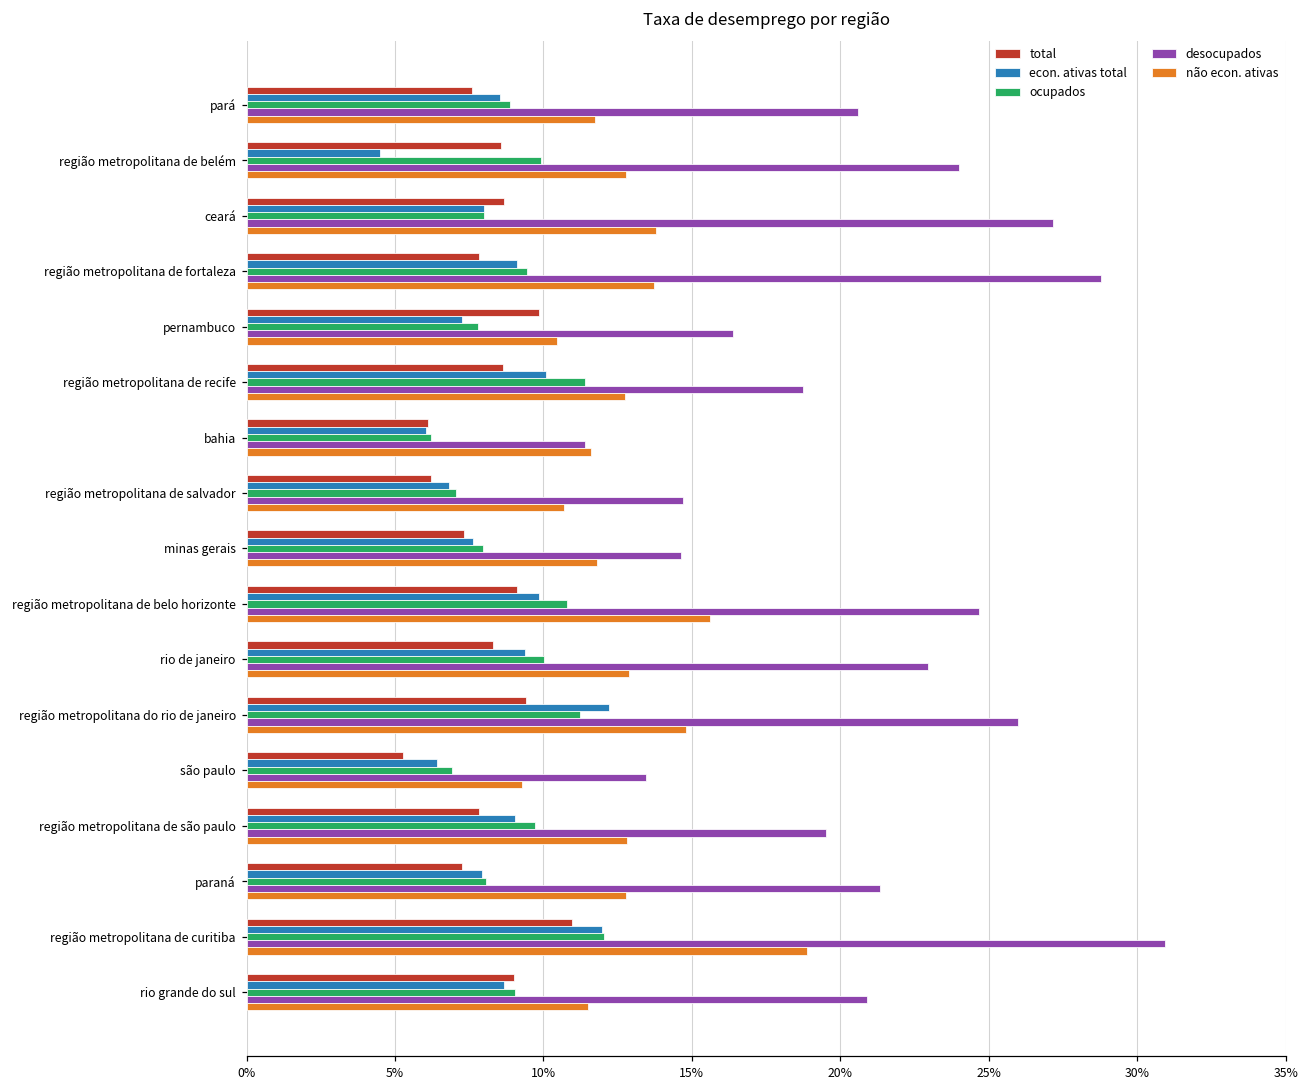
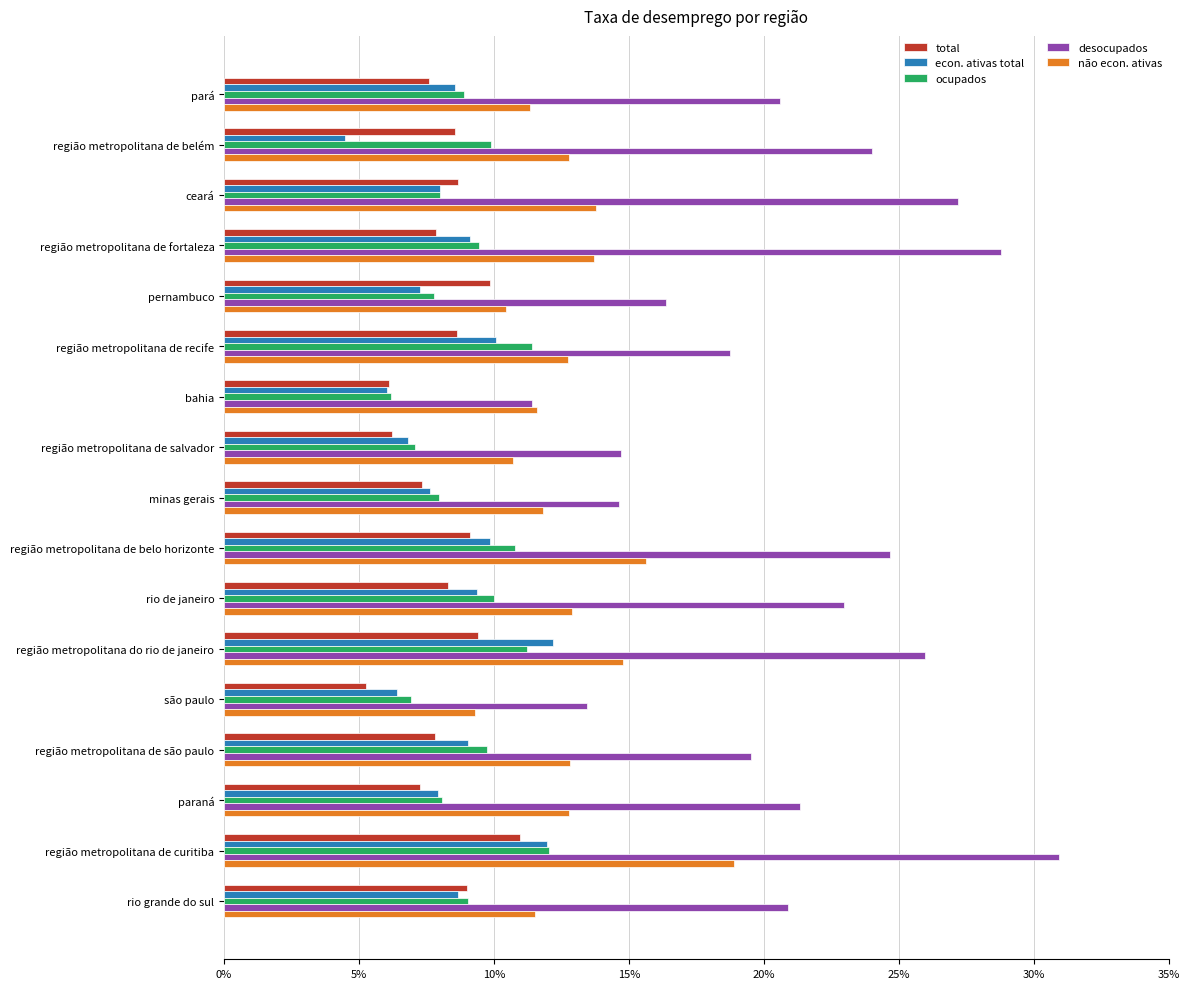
não econ. ativas, pará: 11.7% -> 11.3%
